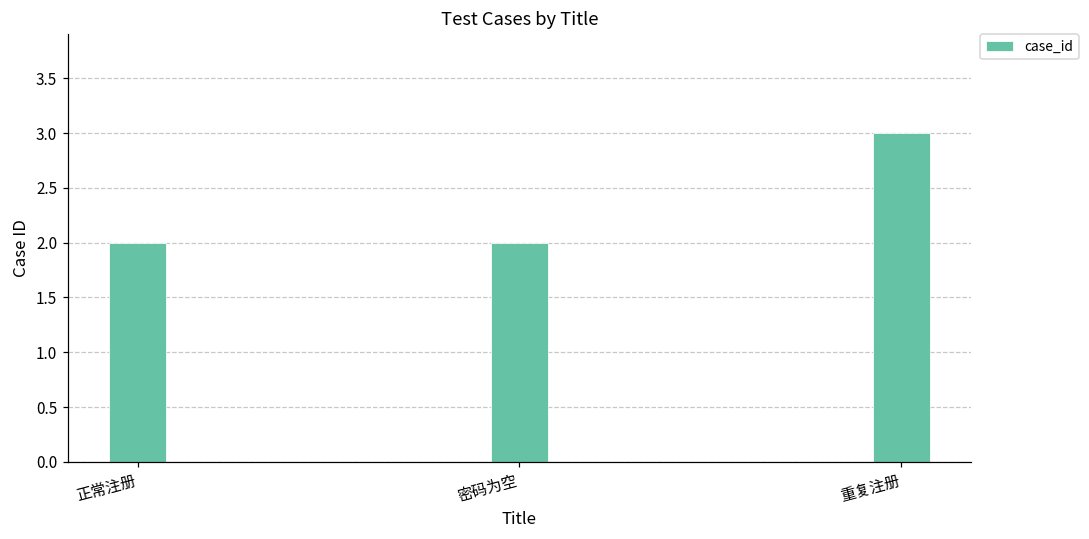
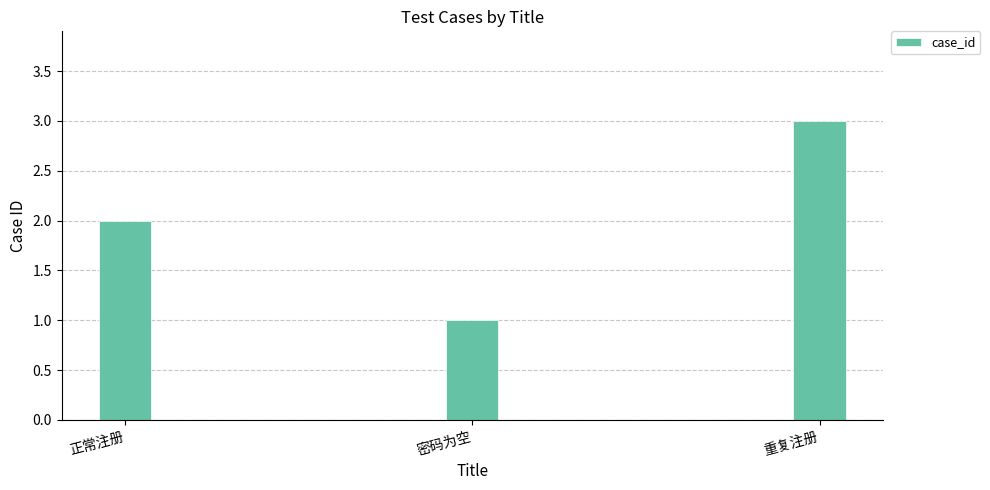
密码为空: 2 -> 1
